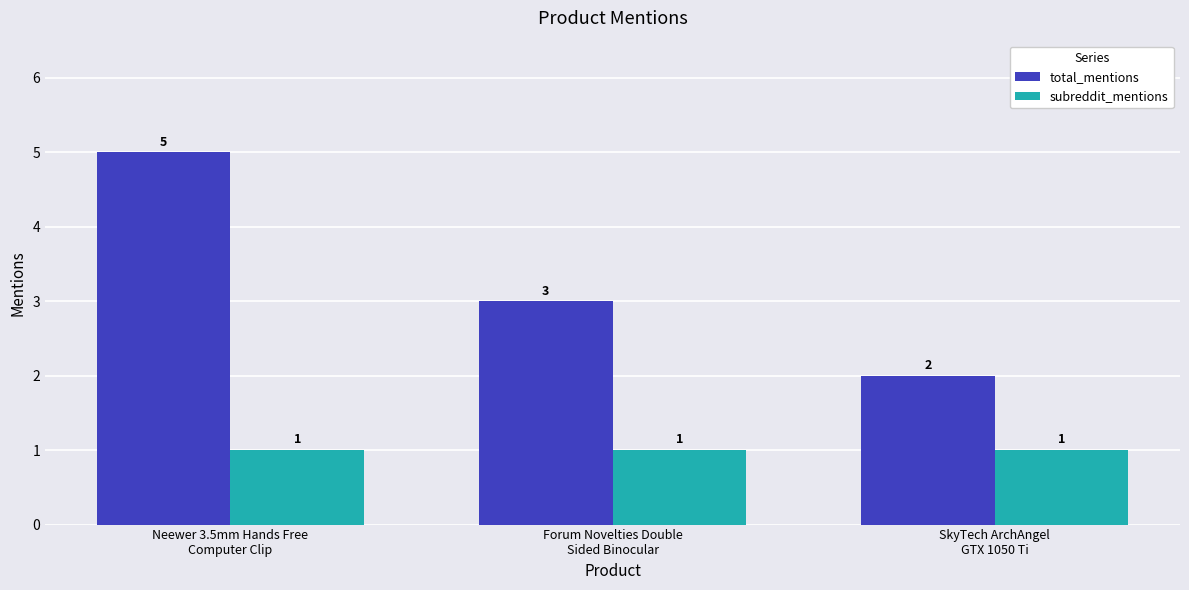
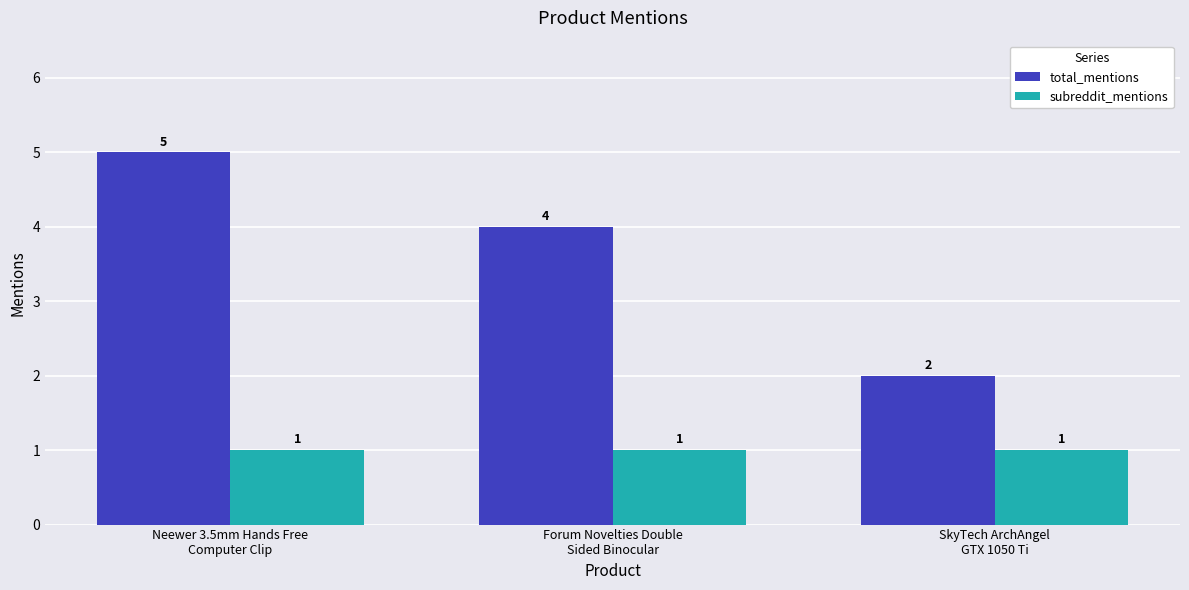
total_mentions, Forum Novelties Double Sided Binocular: 3 -> 4
